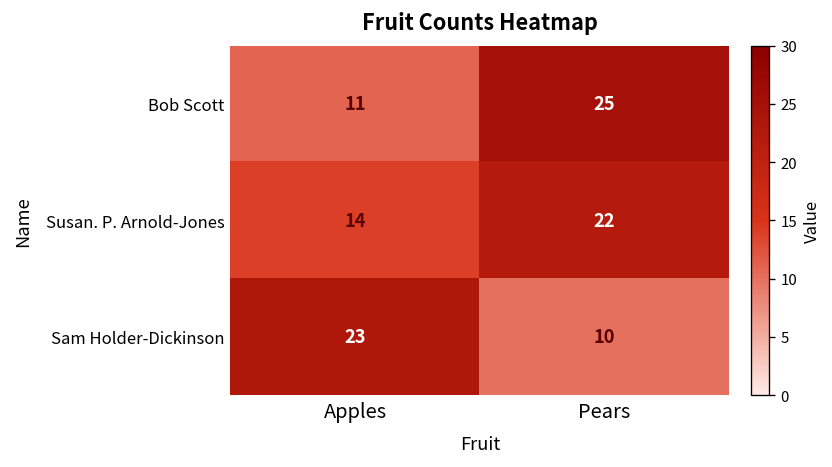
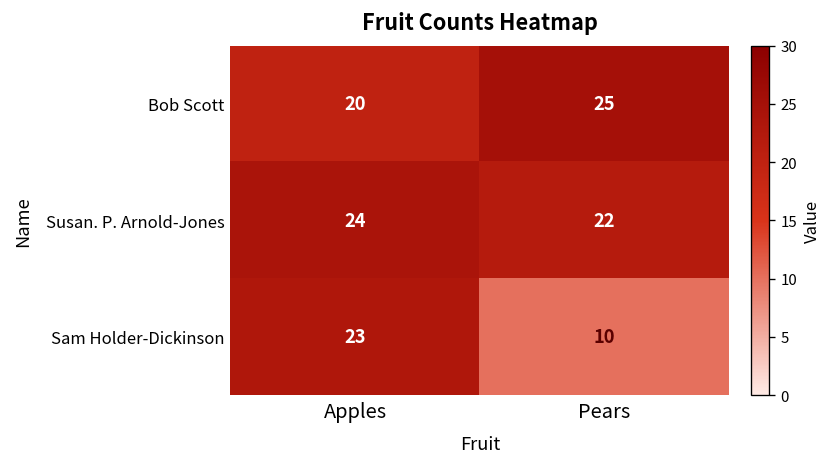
Bob Scott, Apples: 11 -> 20
Susan. P. Arnold-Jones, Apples: 14 -> 24
